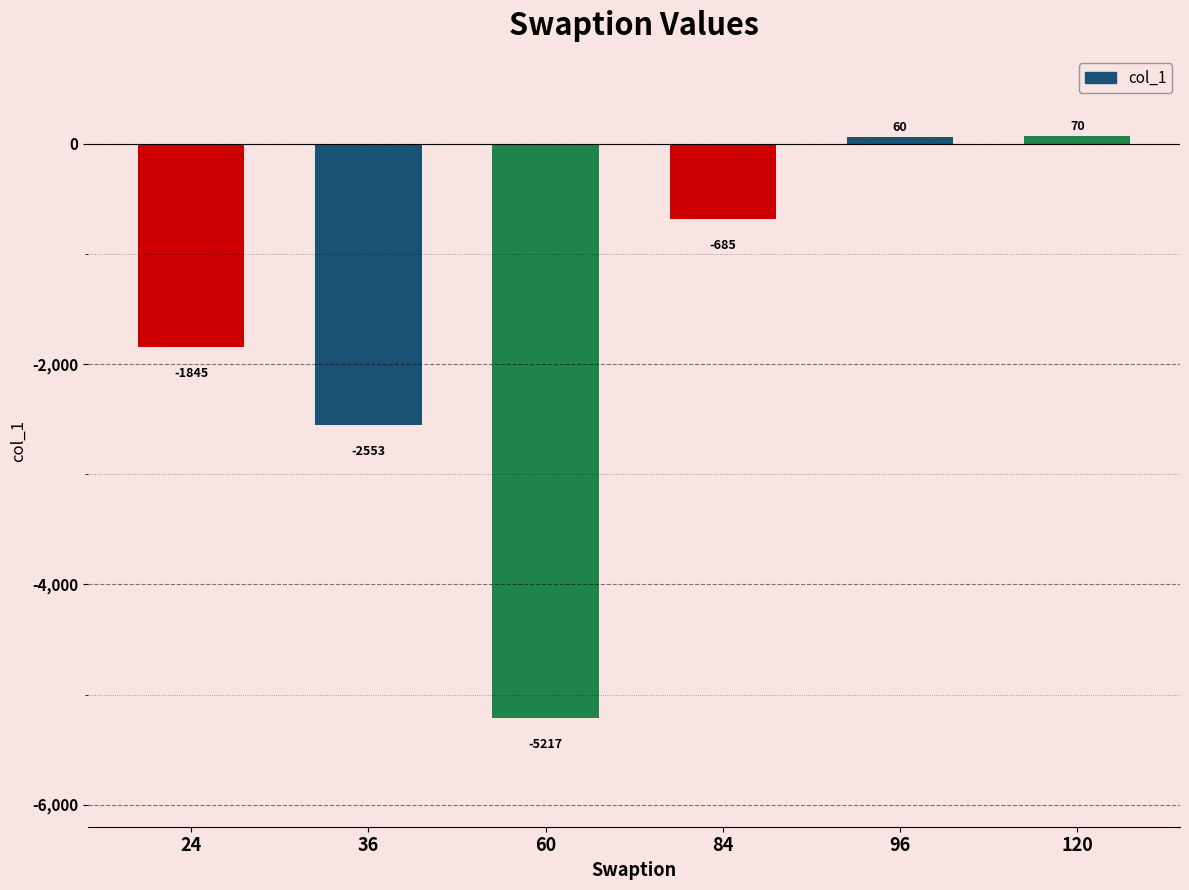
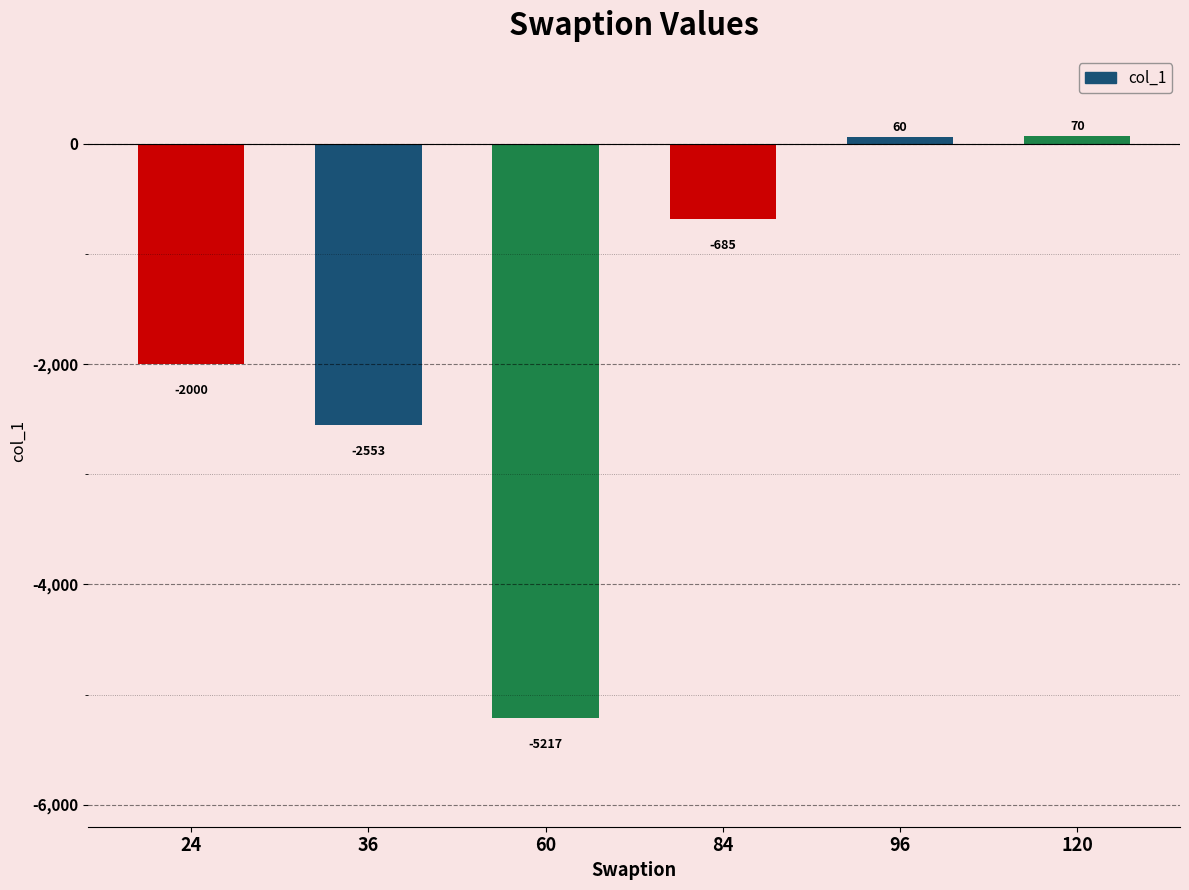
24: -1845 -> -2000
